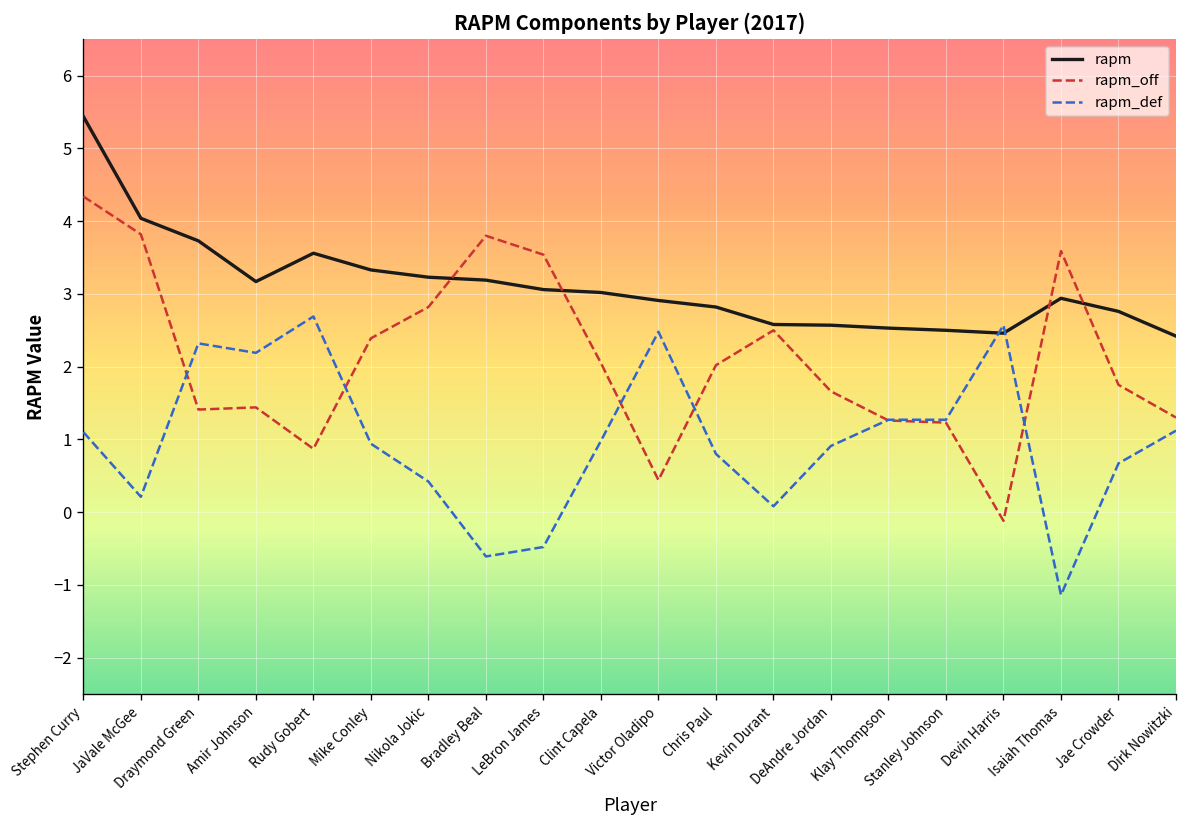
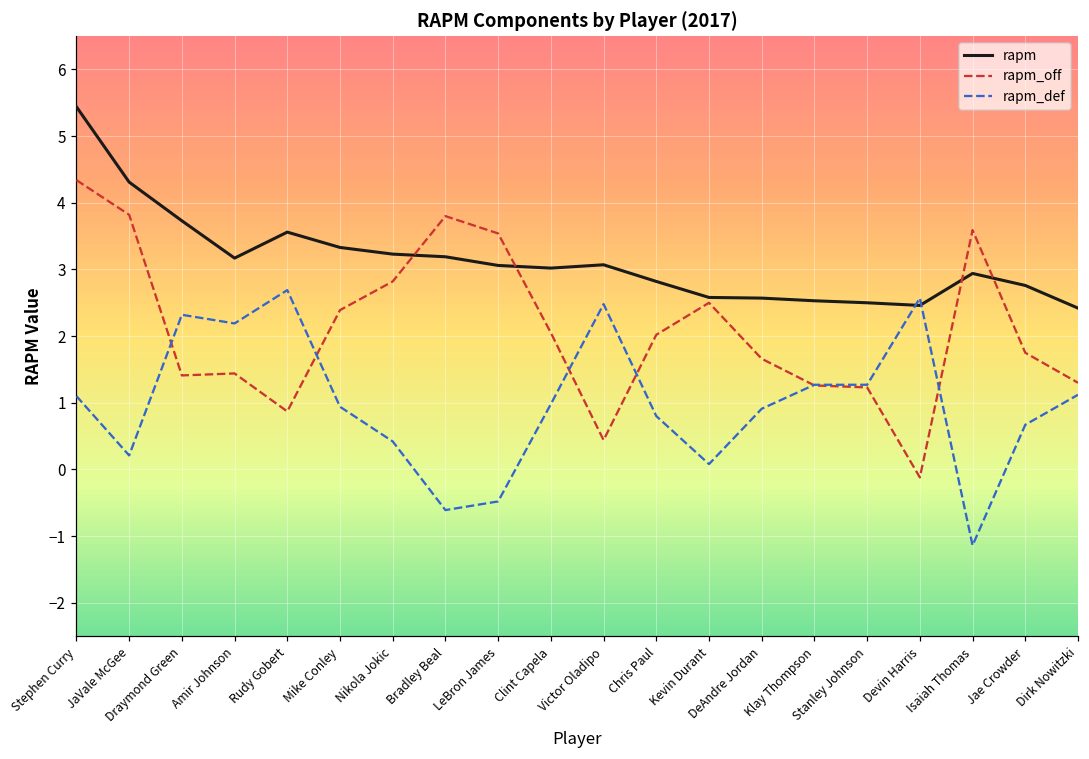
rapm, JaVale McGee: 4.0 -> 4.3
rapm, Victor Oladipo: 2.9 -> 3.1
